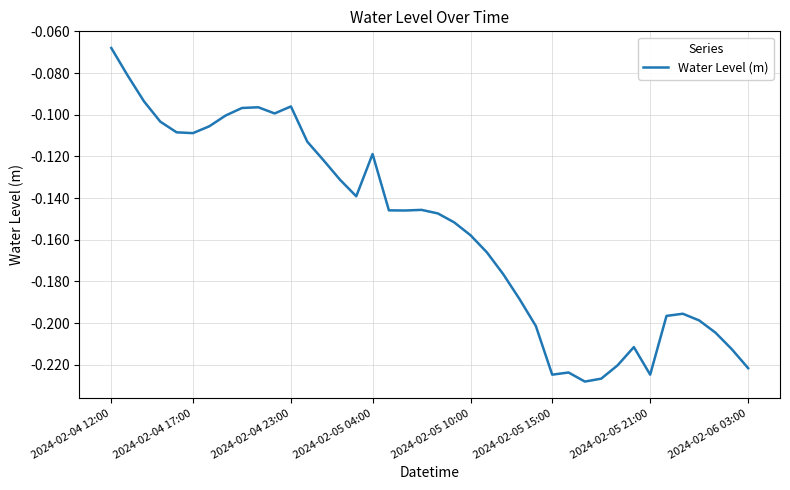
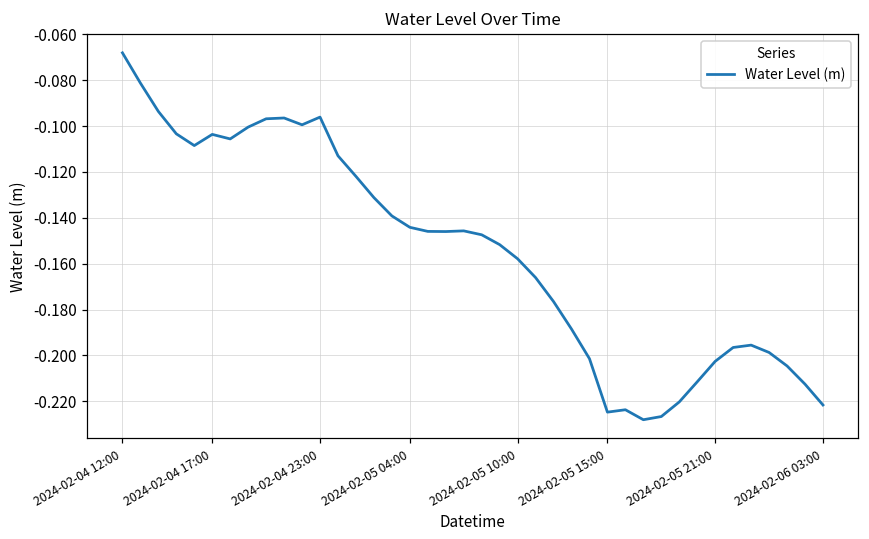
2024-02-04 17:00: -0.109 -> -0.104
2024-02-05 04:00: -0.119 -> -0.144
2024-02-05 21:00: -0.225 -> -0.203
